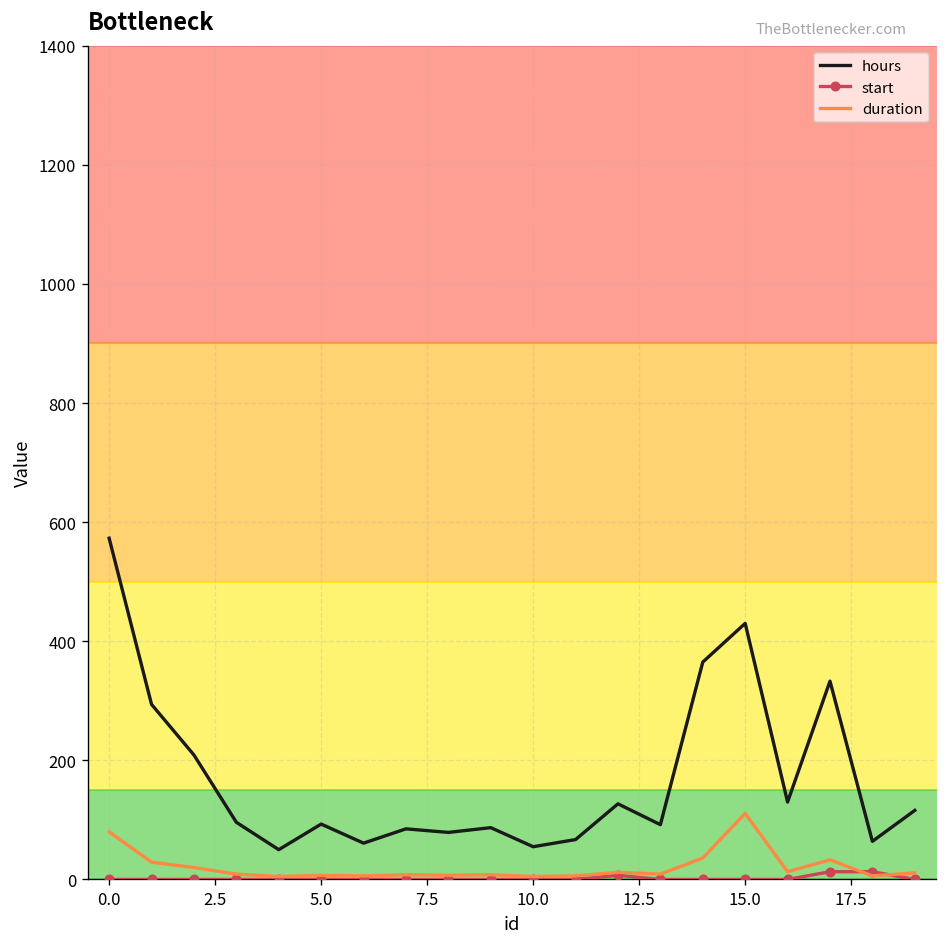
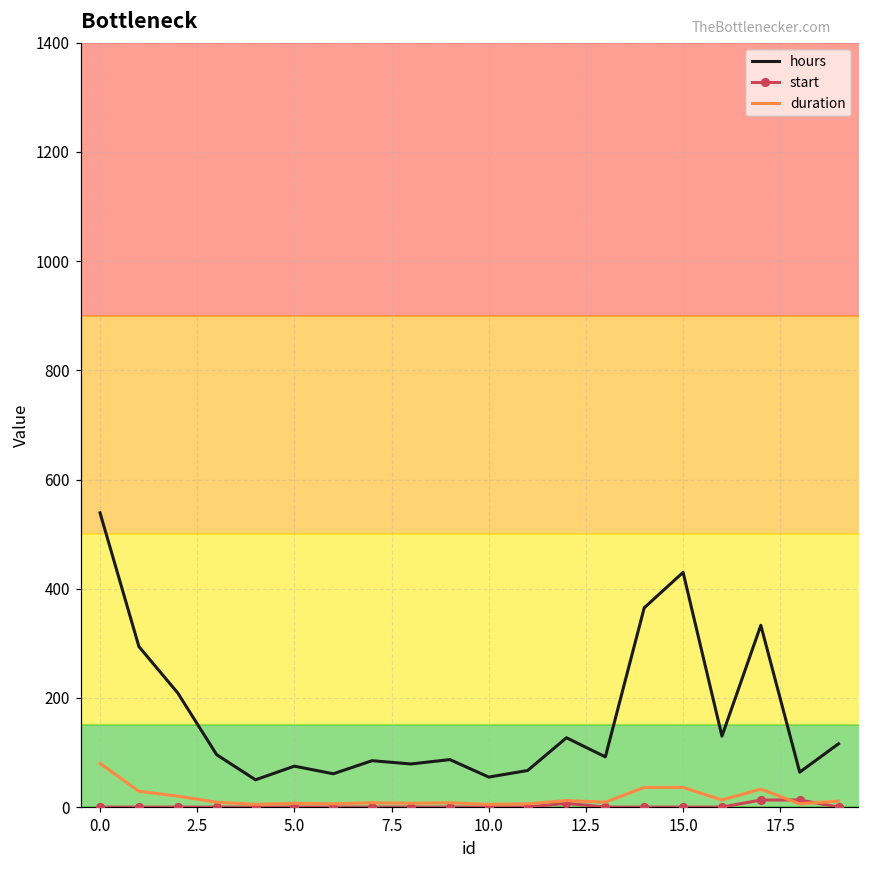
hours, 0.0: 570 -> 540
hours, 5.0: 90 -> 80
duration, 15.0: 110 -> 40
